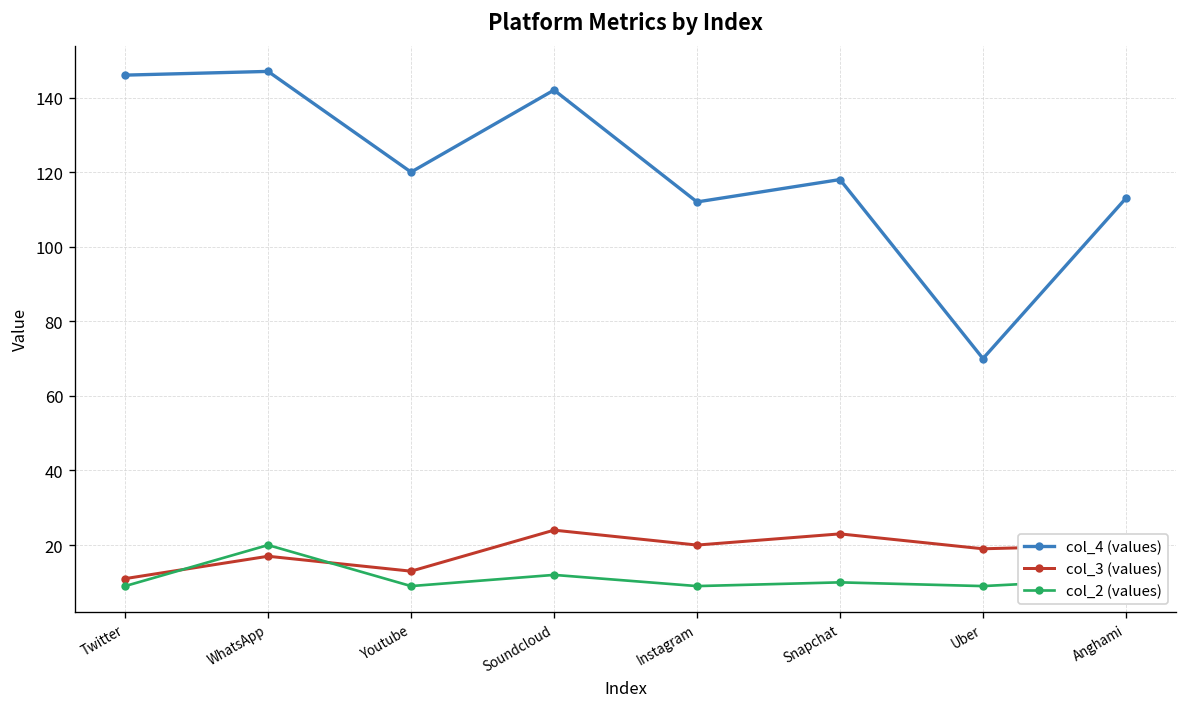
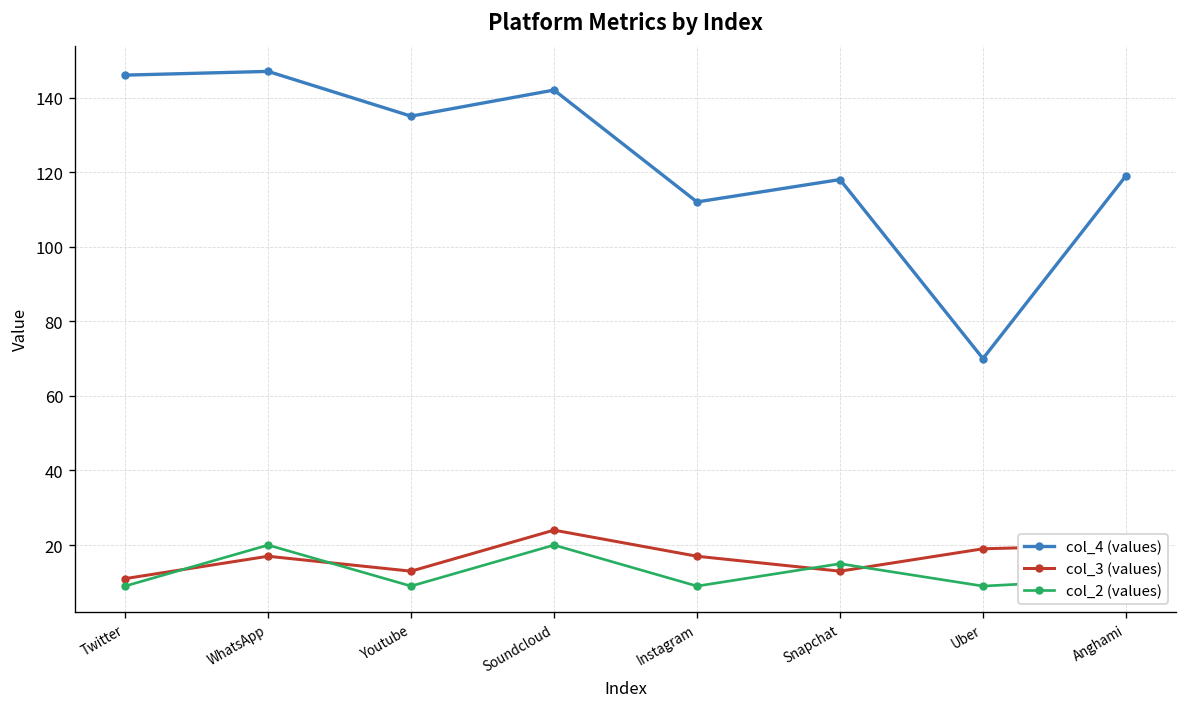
col_4 (values), Youtube: 120 -> 135
col_2 (values), Soundcloud: 12 -> 20
col_3 (values), Instagram: 20 -> 17
col_3 (values), Snapchat: 23 -> 13
col_2 (values), Snapchat: 10 -> 15
col_4 (values), Anghami: 113 -> 119
